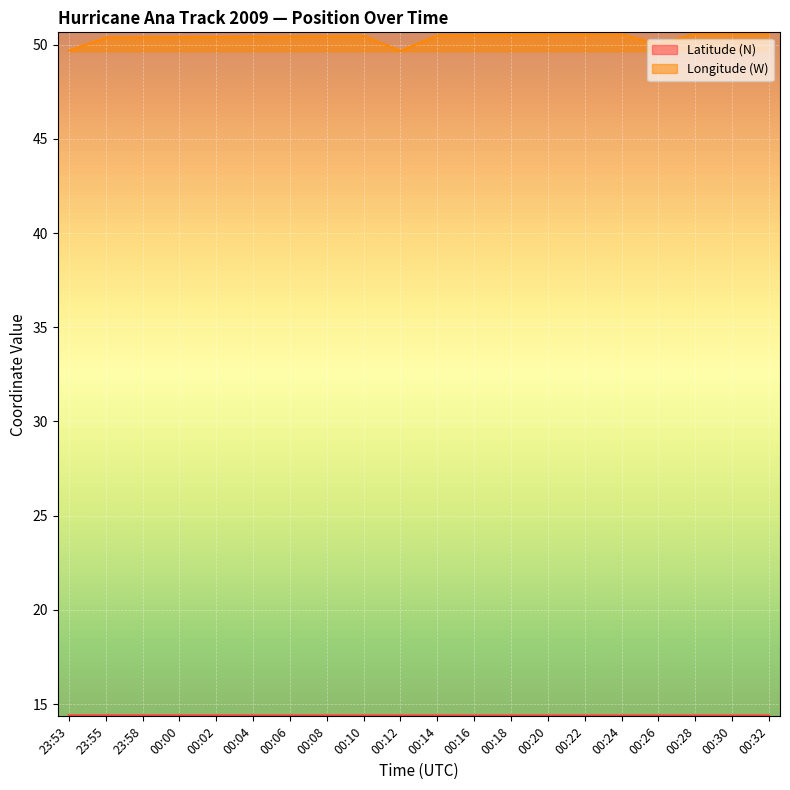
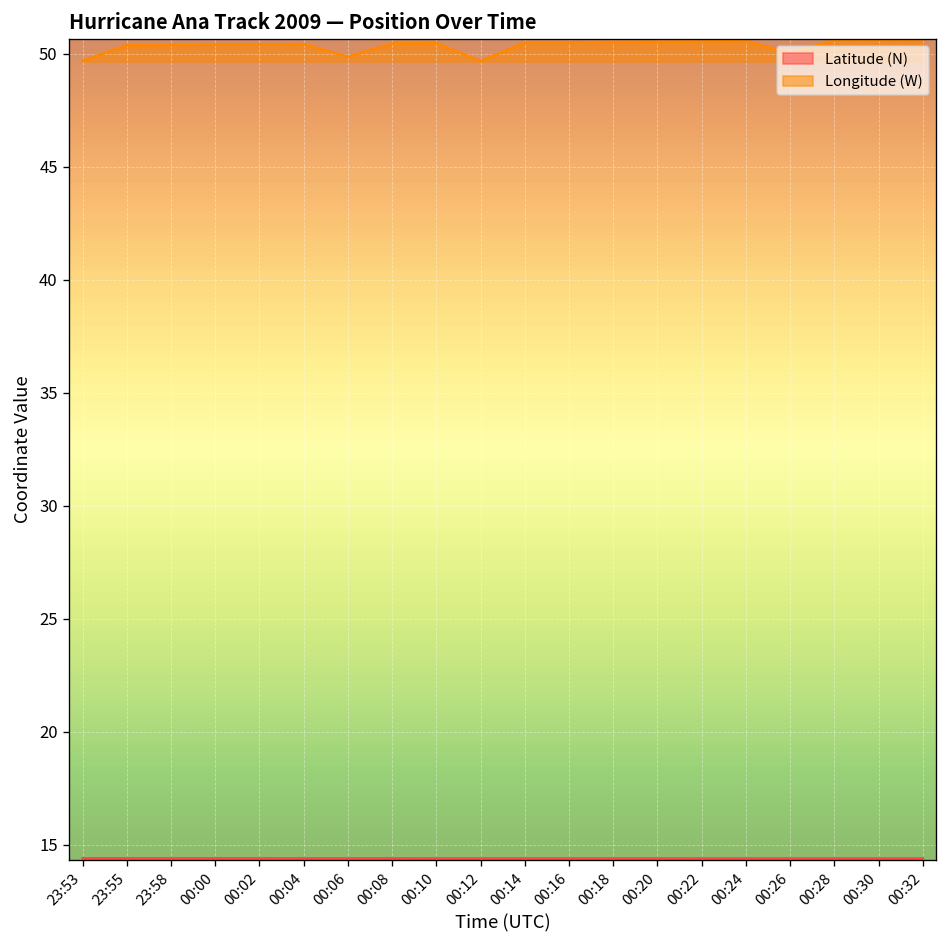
Longitude (W), 00:06: 50.4 -> 49.9
